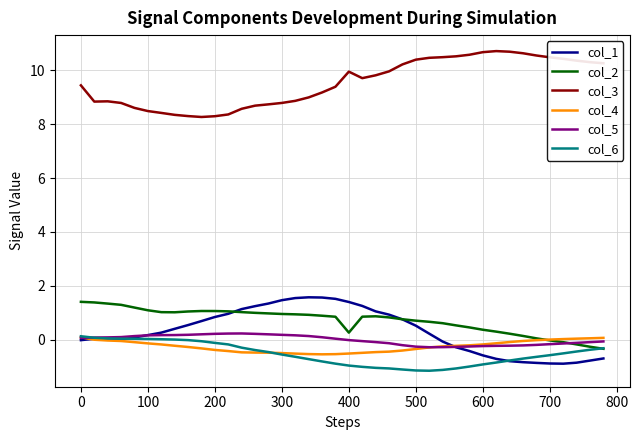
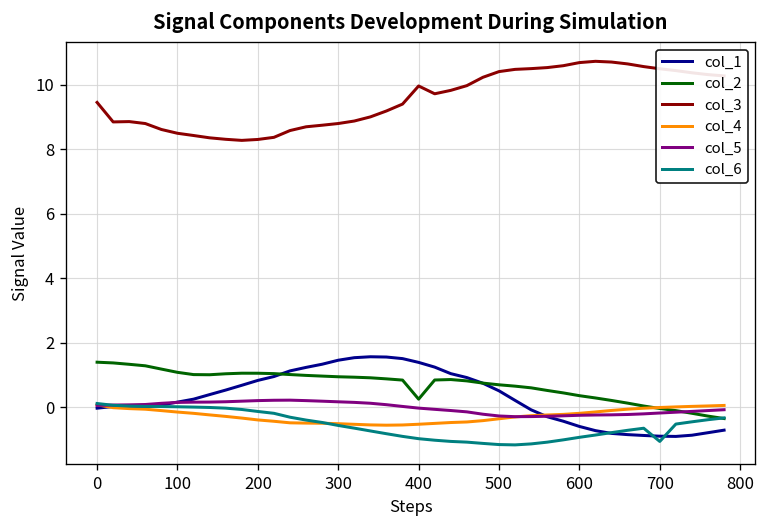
col_6, 700: -0.6 -> -1.1
